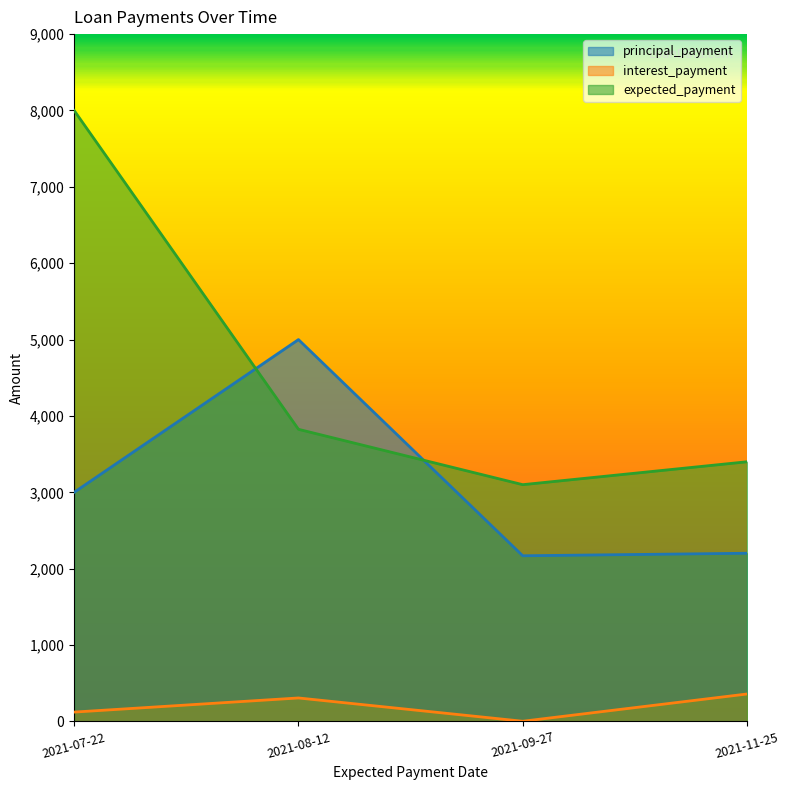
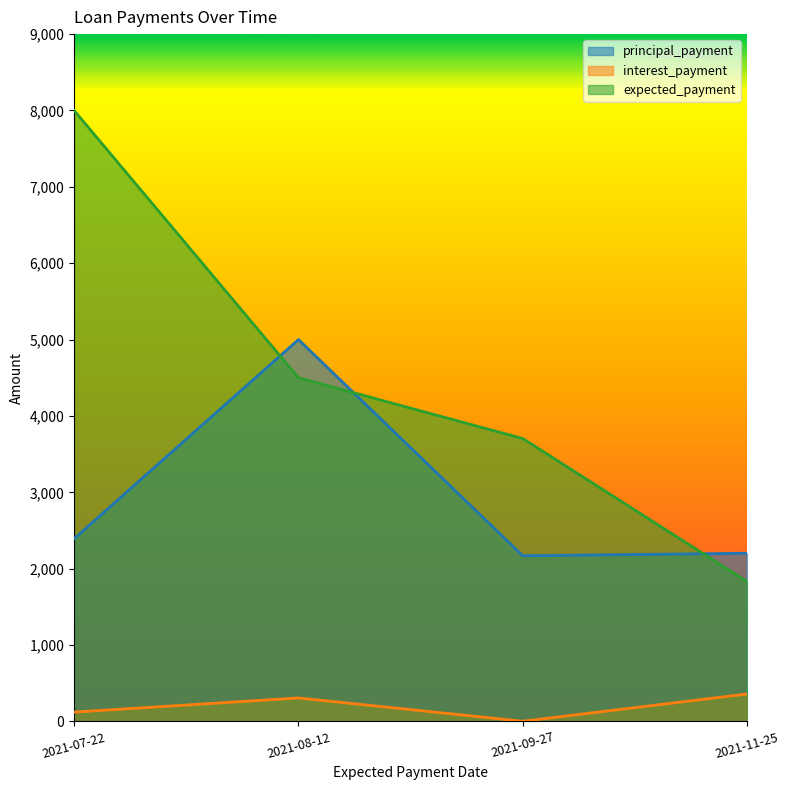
principal_payment, 2021-07-22: 3,000 -> 2,400
expected_payment, 2021-08-12: 3,800 -> 4,500
expected_payment, 2021-09-27: 3,100 -> 3,700
expected_payment, 2021-11-25: 3,400 -> 1,800
